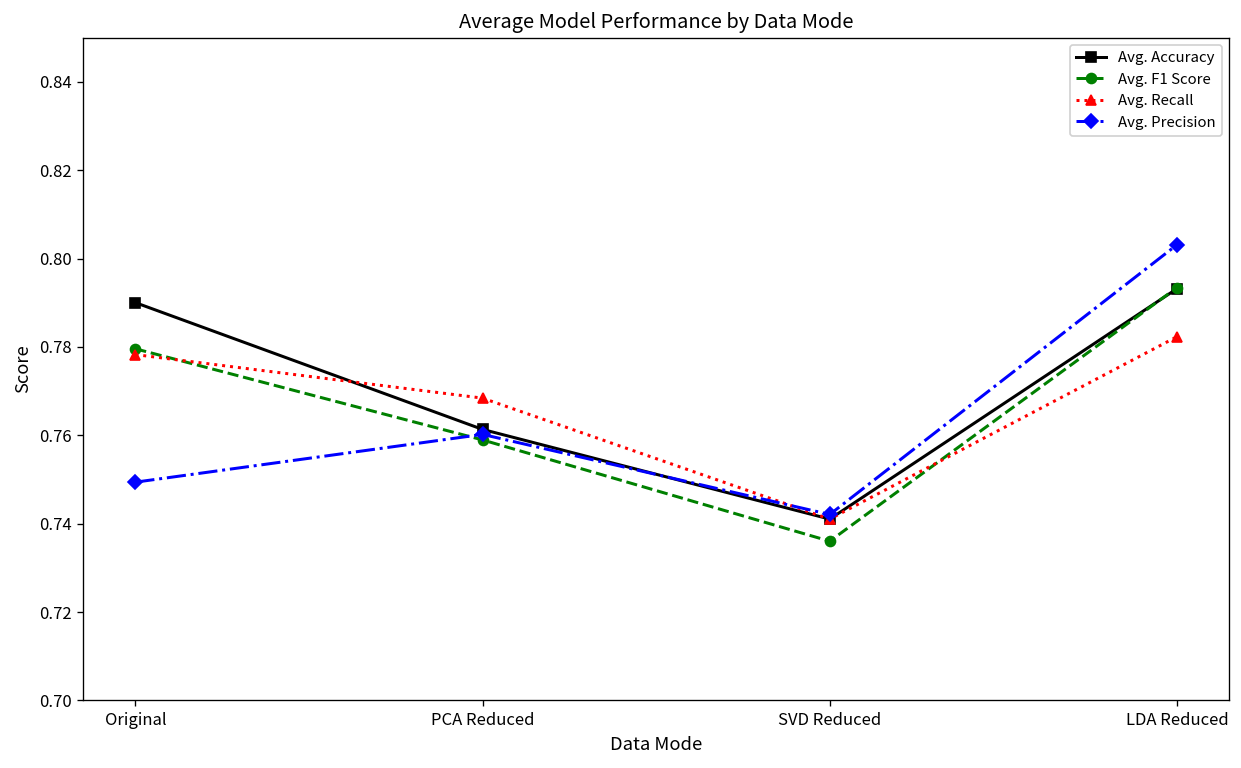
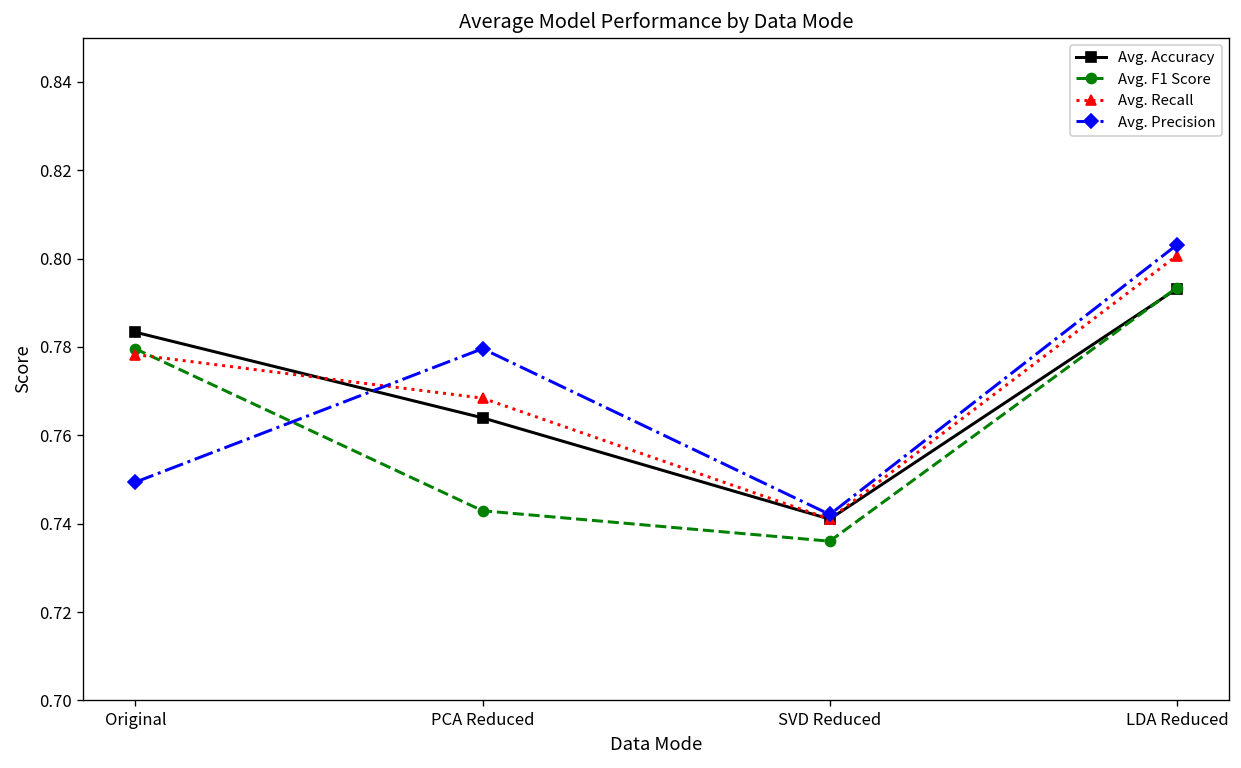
Avg. Accuracy, Original: 0.790 -> 0.783
Avg. Accuracy, PCA Reduced: 0.761 -> 0.764
Avg. F1 Score, PCA Reduced: 0.759 -> 0.743
Avg. Precision, PCA Reduced: 0.760 -> 0.780
Avg. Recall, LDA Reduced: 0.782 -> 0.801
